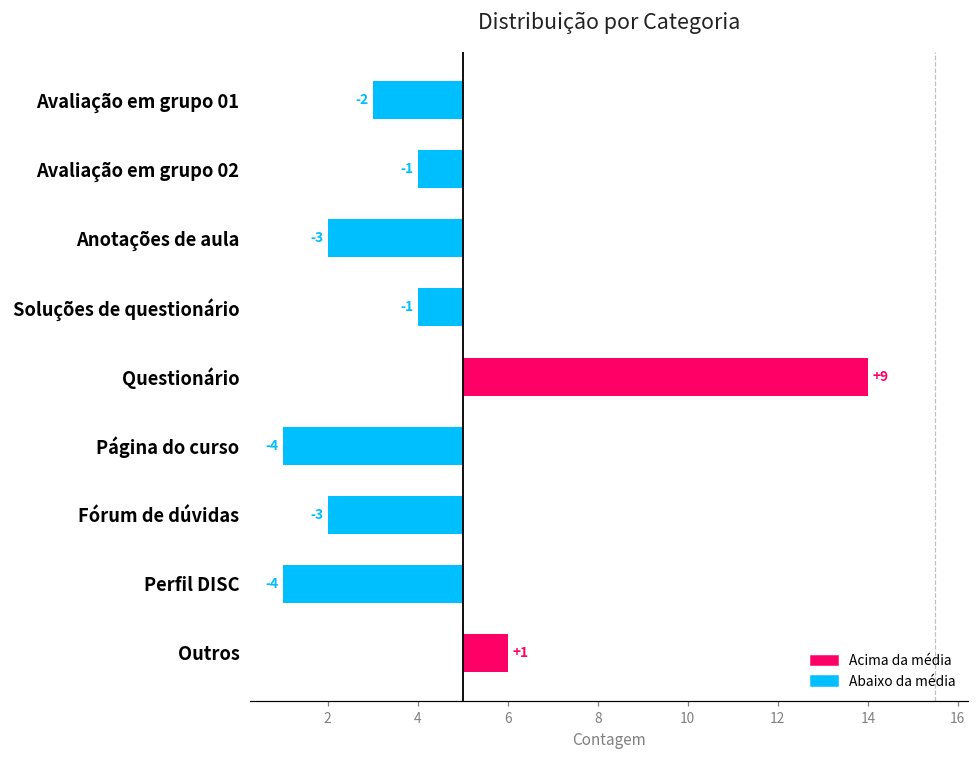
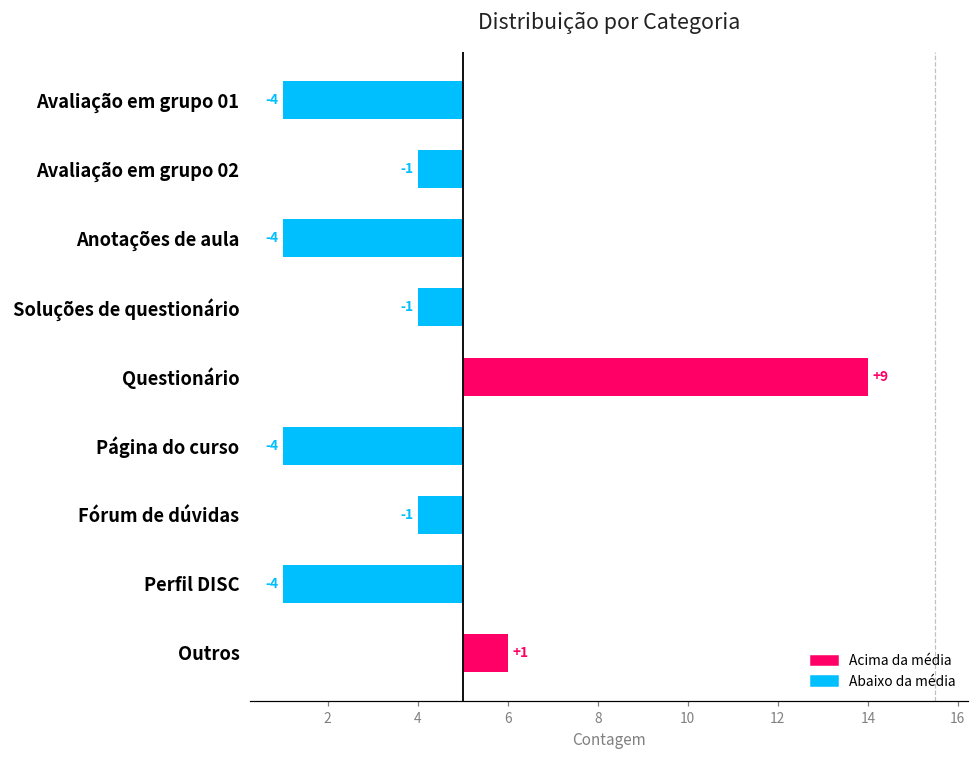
Avaliação em grupo 01: -2 -> -4
Anotações de aula: -3 -> -4
Fórum de dúvidas: -3 -> -1
